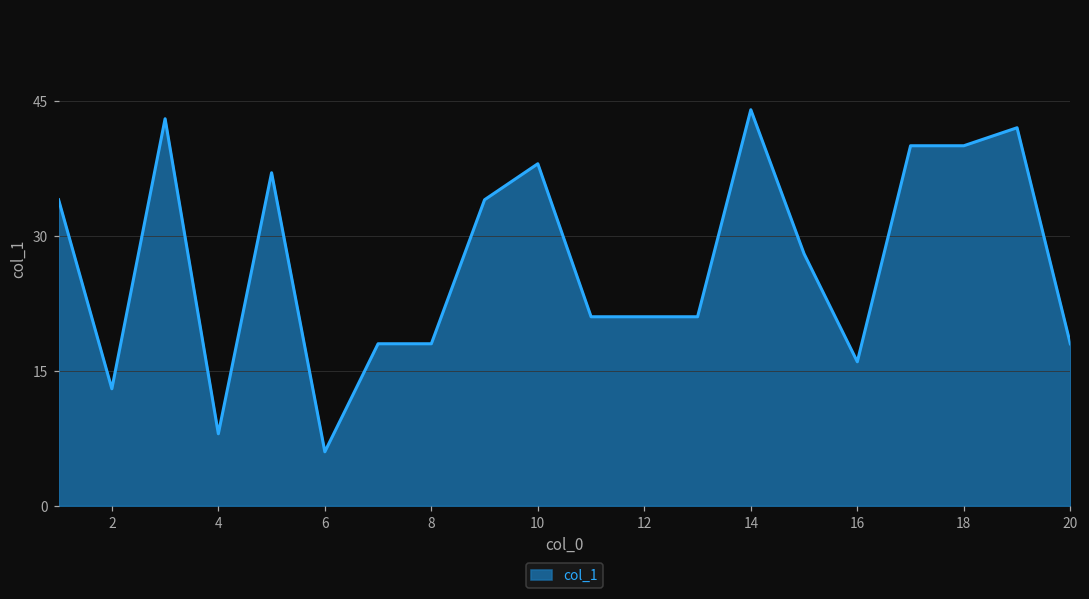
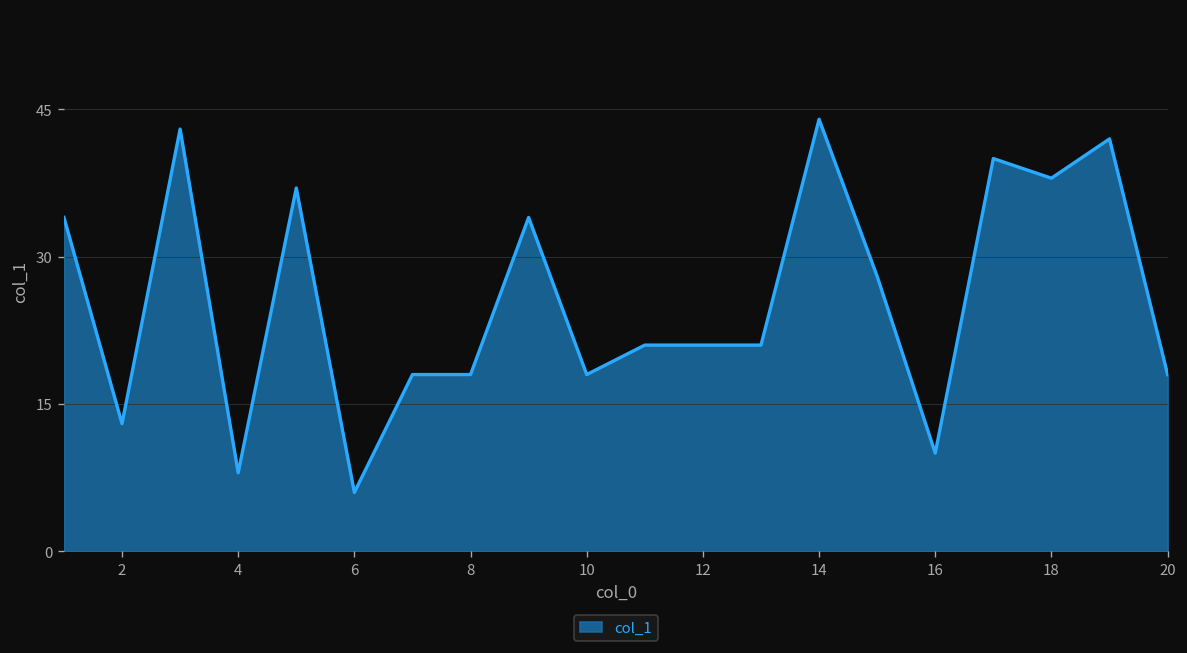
10: 38 -> 18
16: 16 -> 10
18: 40 -> 38
